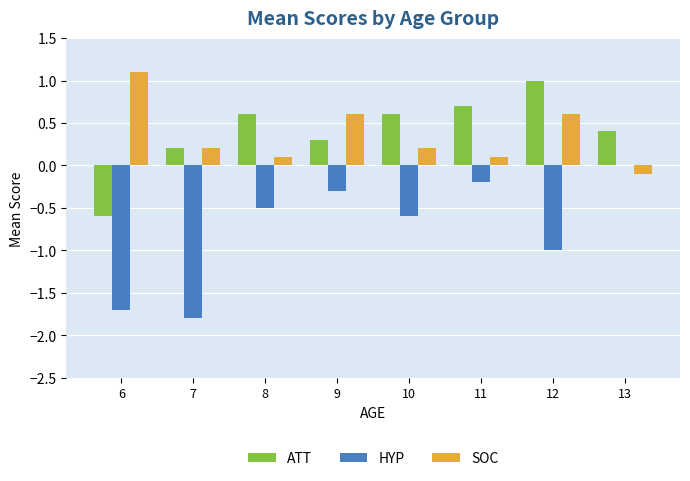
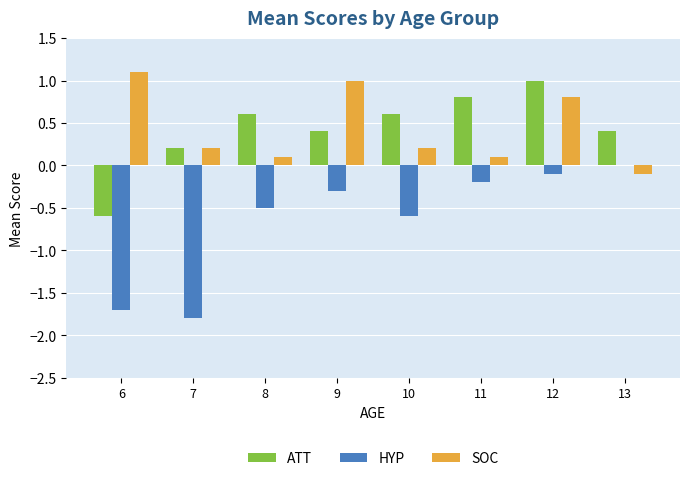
ATT, 9: 0.3 -> 0.4
SOC, 9: 0.6 -> 1.0
ATT, 11: 0.7 -> 0.8
HYP, 12: -1.0 -> -0.1
SOC, 12: 0.6 -> 0.8
